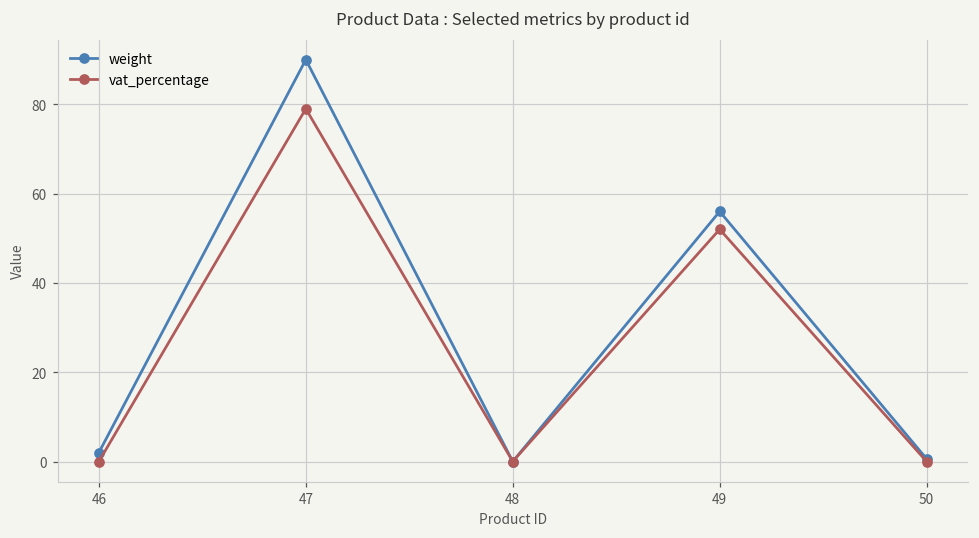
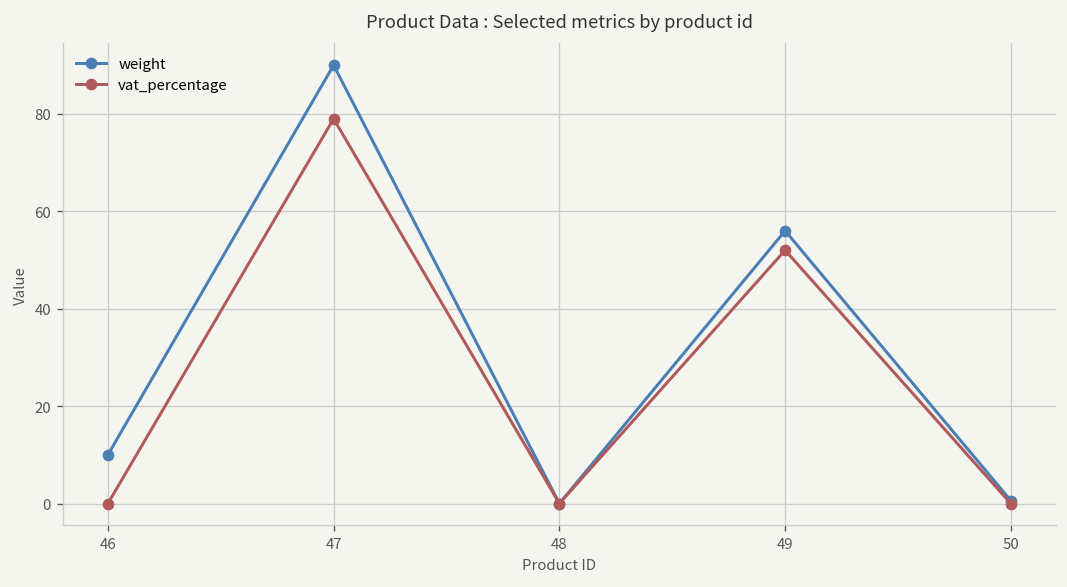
weight, 46: 2 -> 10
